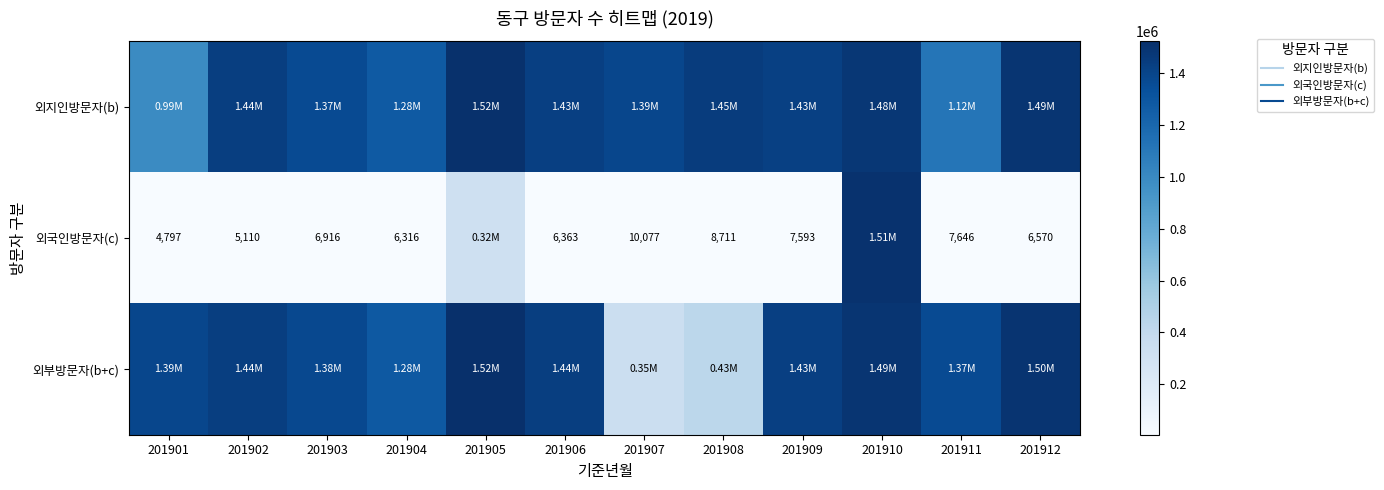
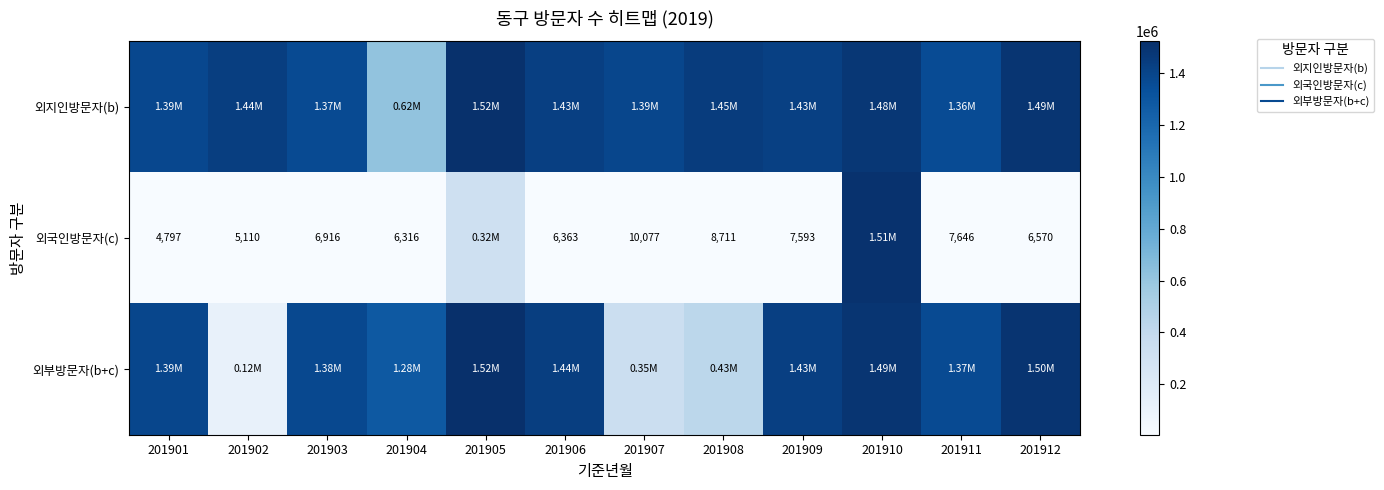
외지인방문자(b), 201901: 0.99M -> 1.39M
외지인방문자(b), 201904: 1.28M -> 0.62M
외지인방문자(b), 201911: 1.12M -> 1.36M
외부방문자(b+c), 201902: 1.44M -> 0.12M
